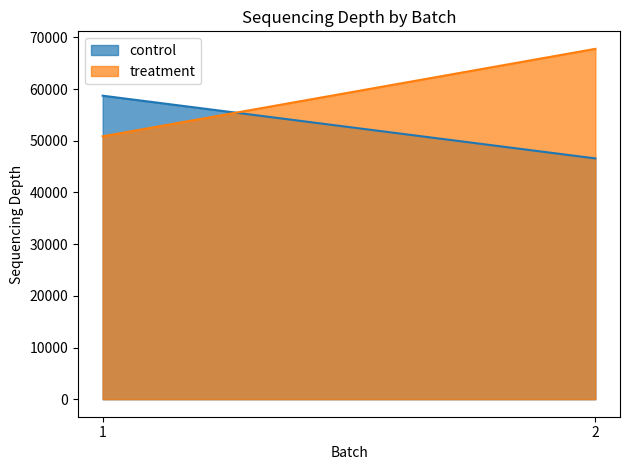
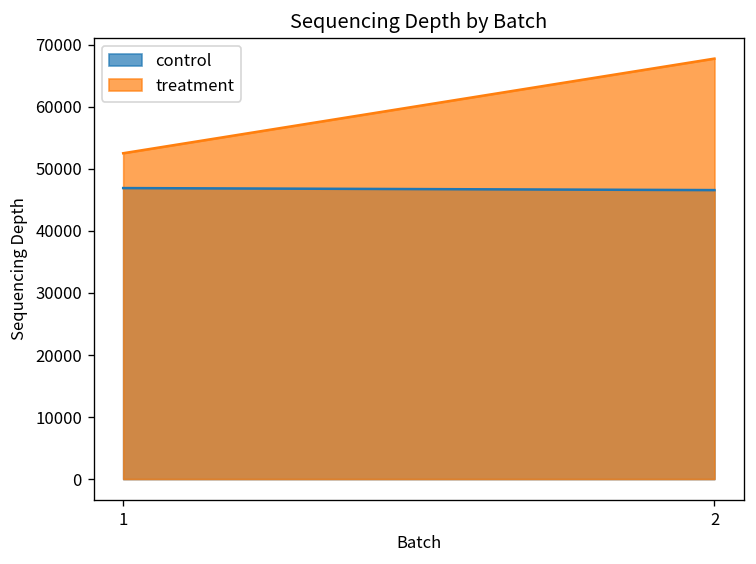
control, 1: 59000 -> 47000
treatment, 1: 51000 -> 53000
